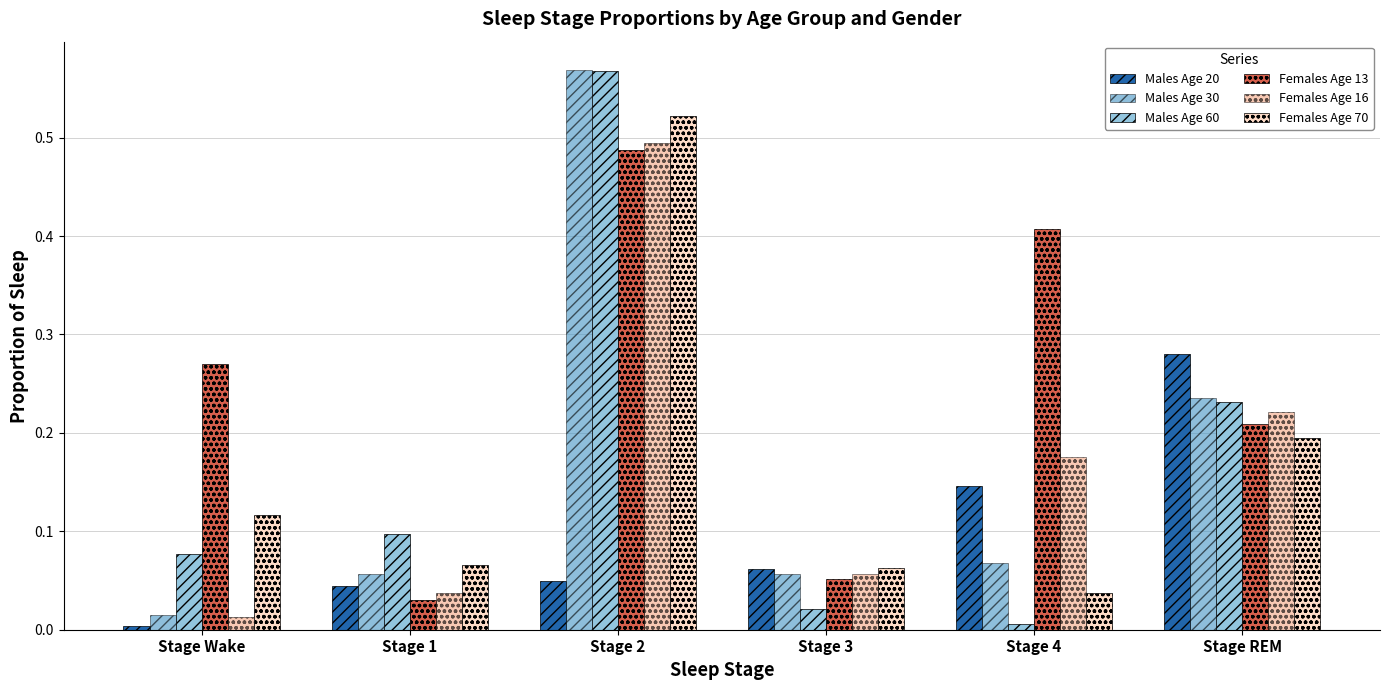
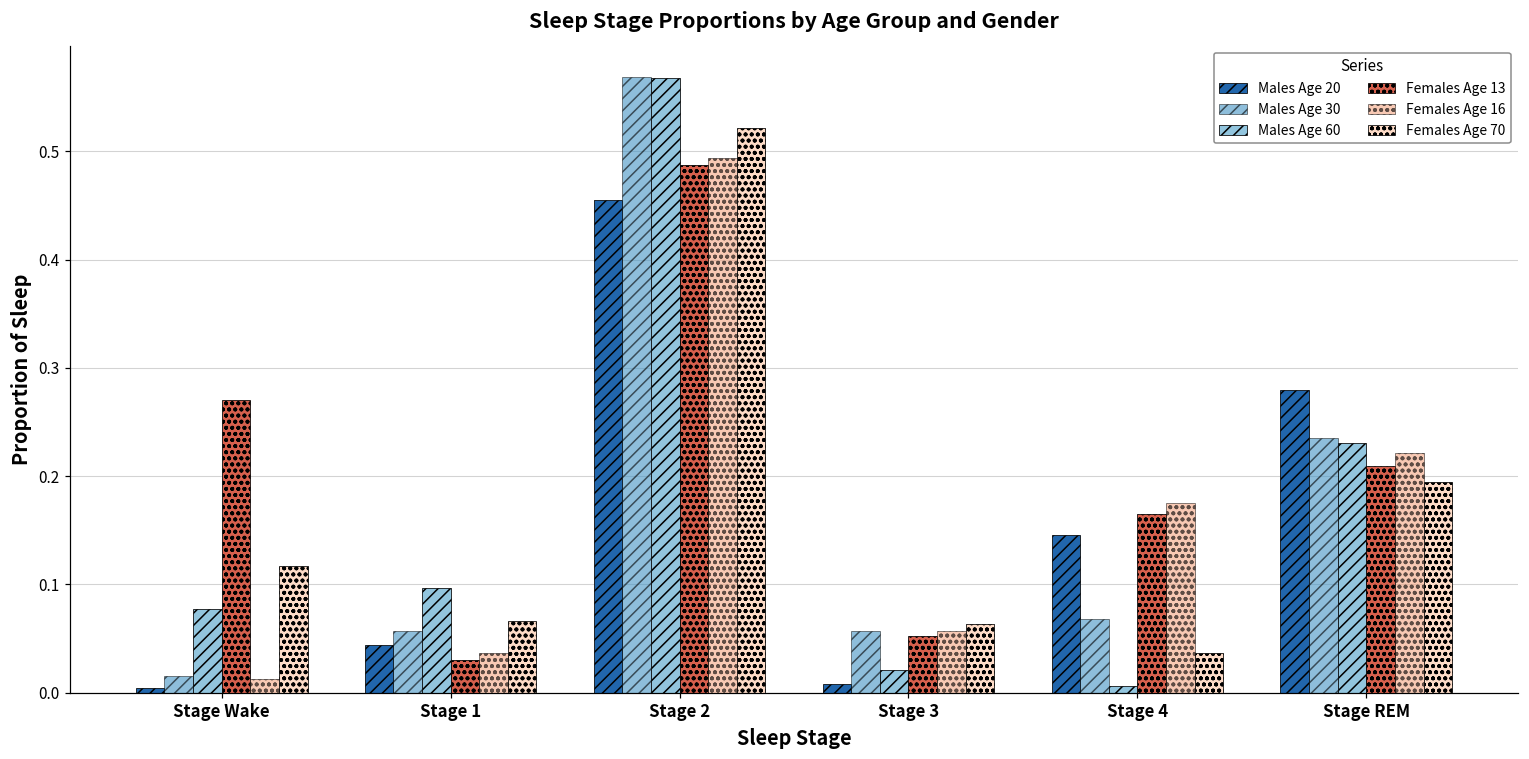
Males Age 20, Stage 2: 0.05 -> 0.46
Males Age 20, Stage 3: 0.06 -> 0.01
Females Age 13, Stage 4: 0.41 -> 0.17
